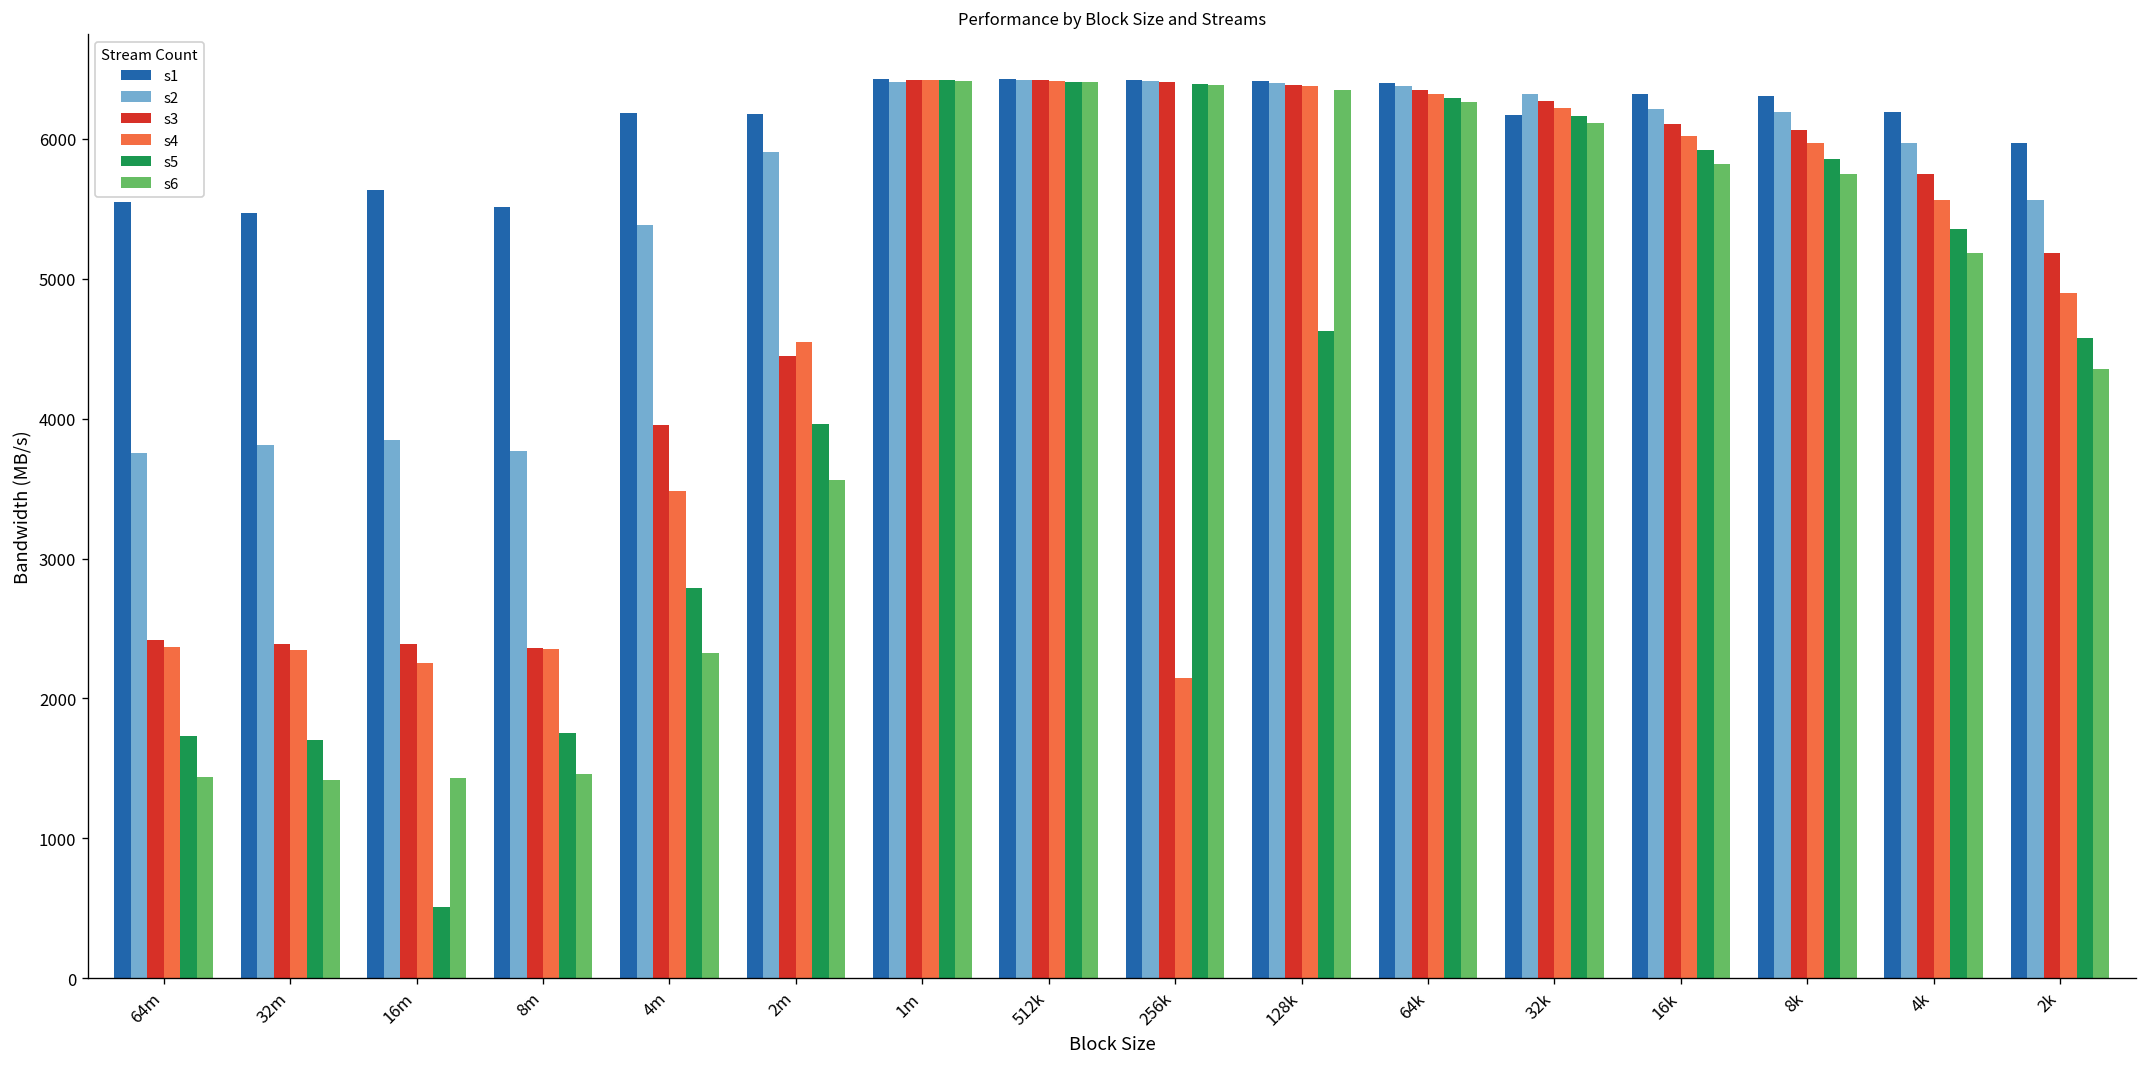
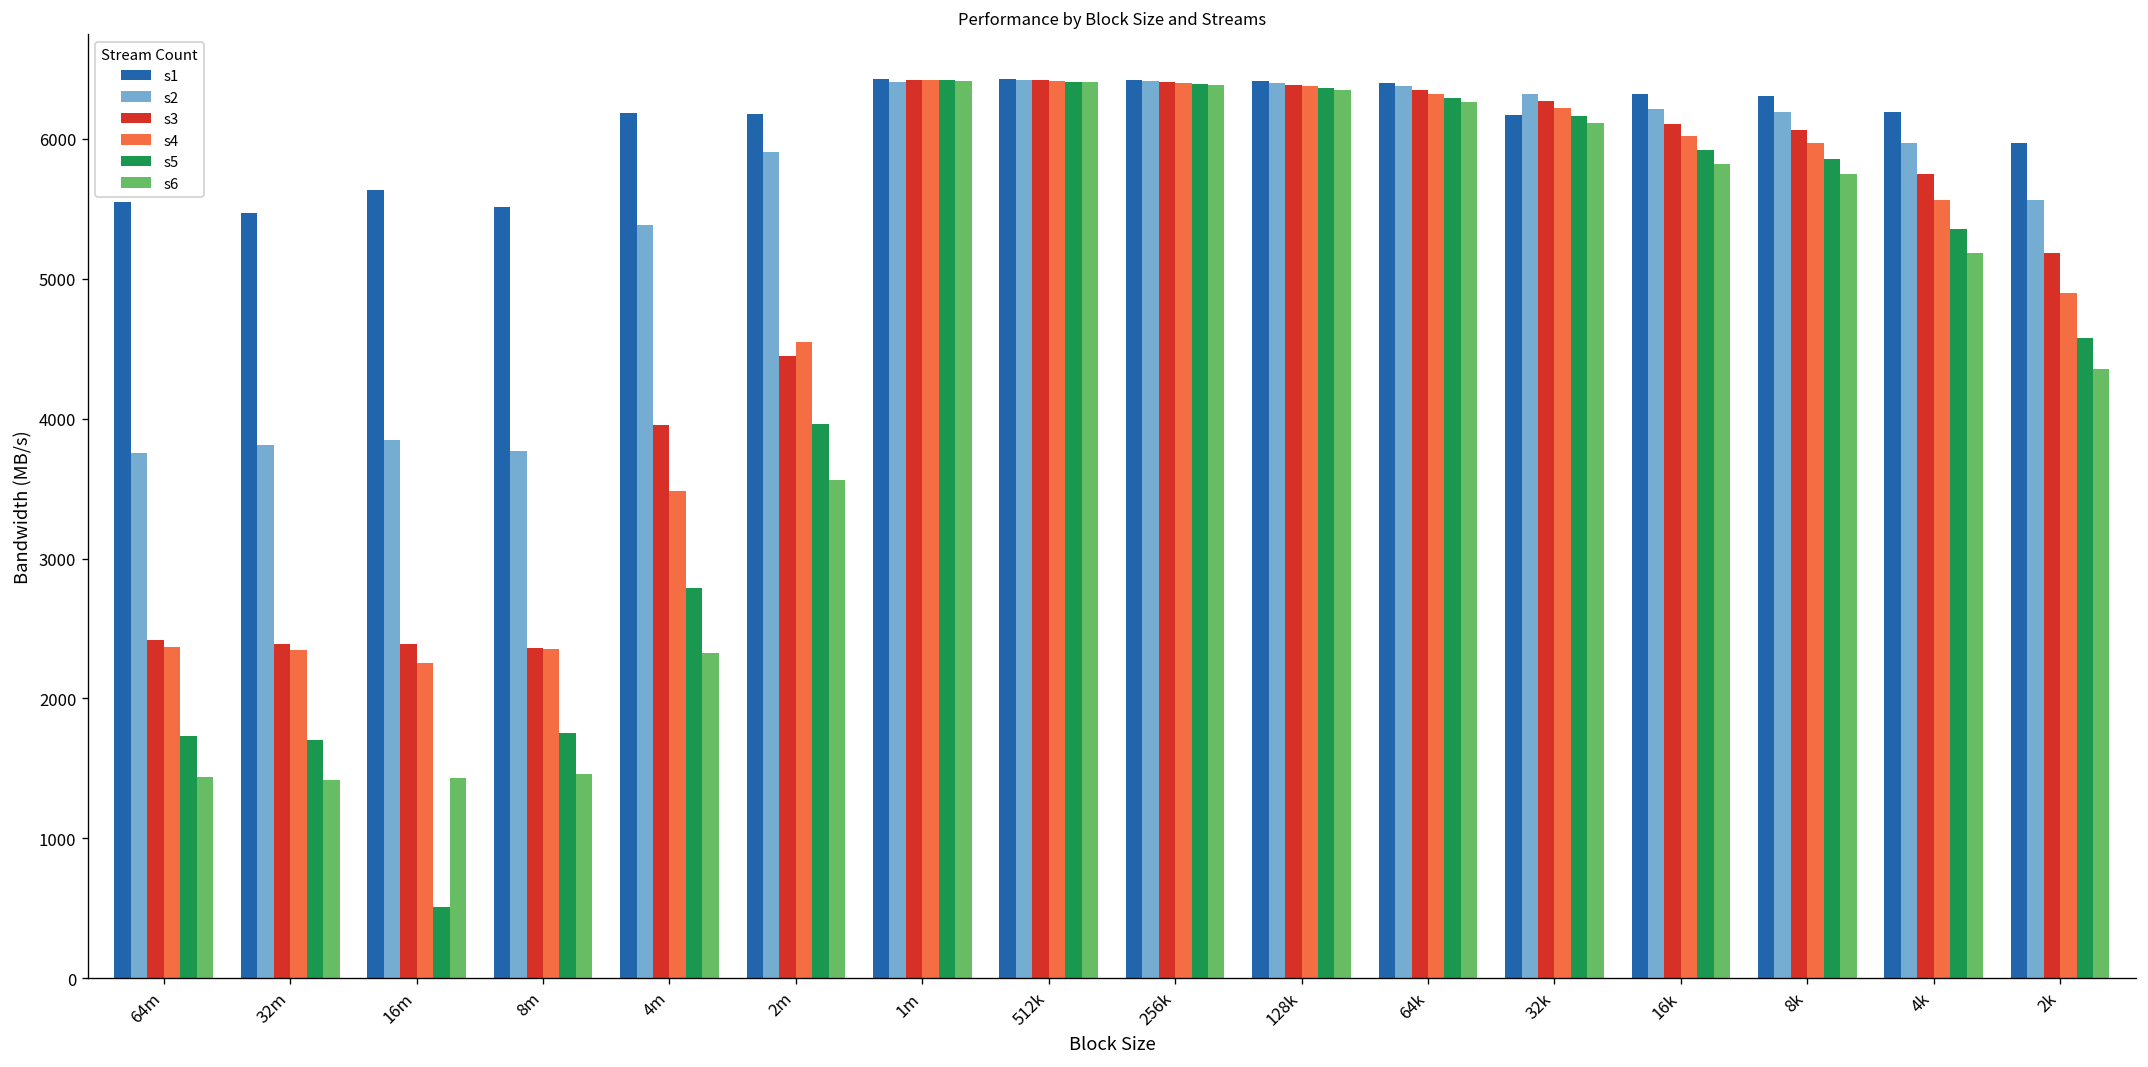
s4, 256k: 2150 -> 6400
s5, 128k: 4630 -> 6360
